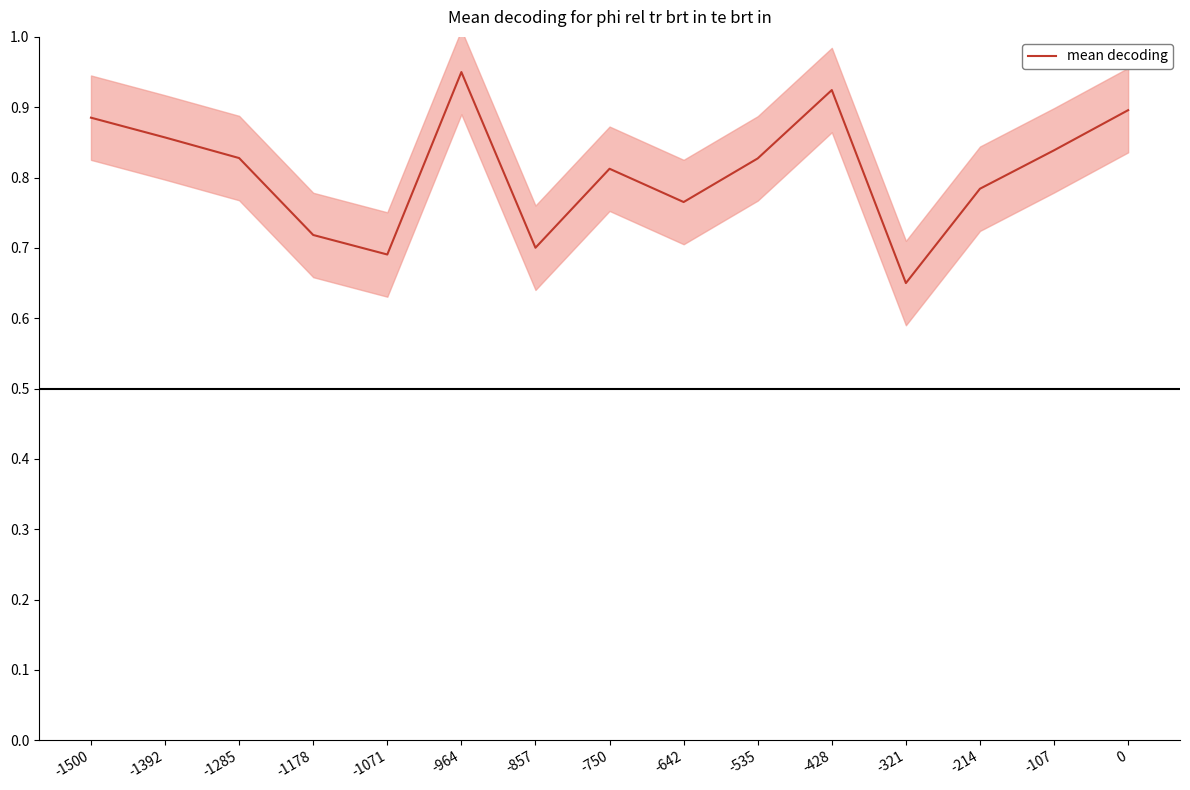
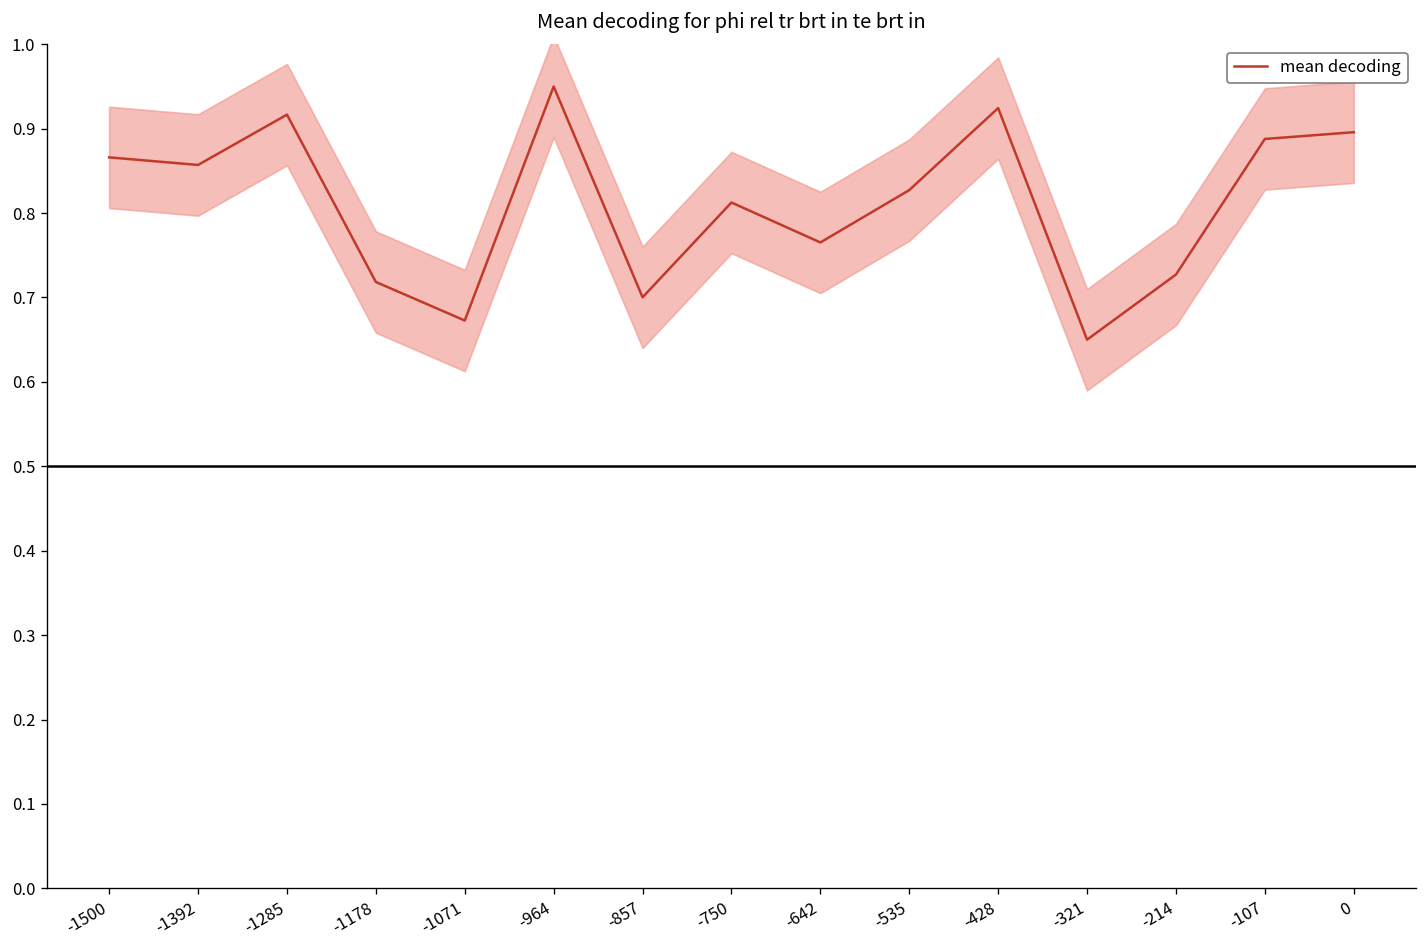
mean decoding, -1500: 0.89 -> 0.87
mean decoding, -1285: 0.83 -> 0.92
mean decoding, -1071: 0.69 -> 0.67
mean decoding, -214: 0.78 -> 0.73
mean decoding, -107: 0.84 -> 0.89
